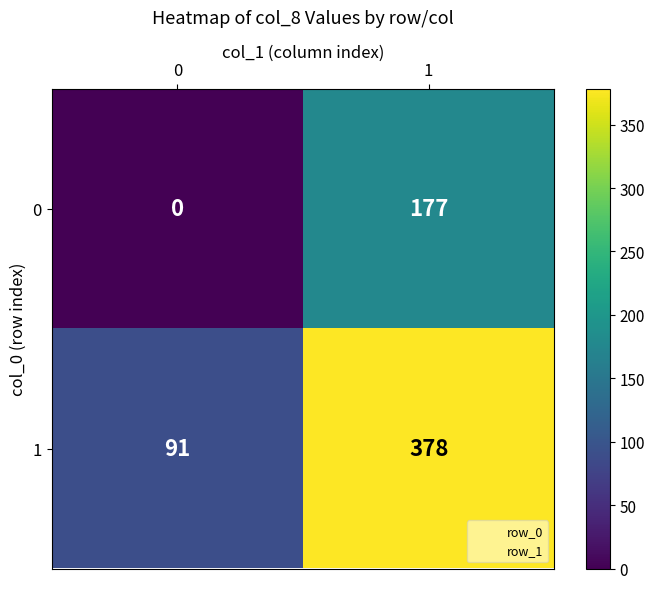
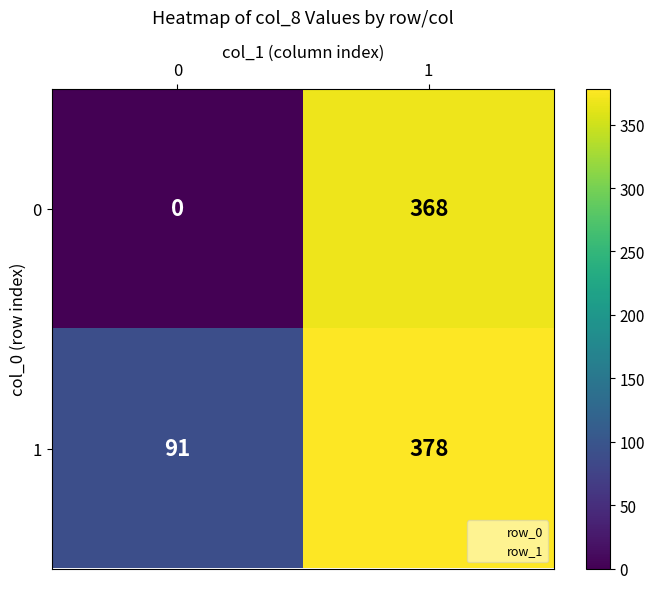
0, 1: 177 -> 368
